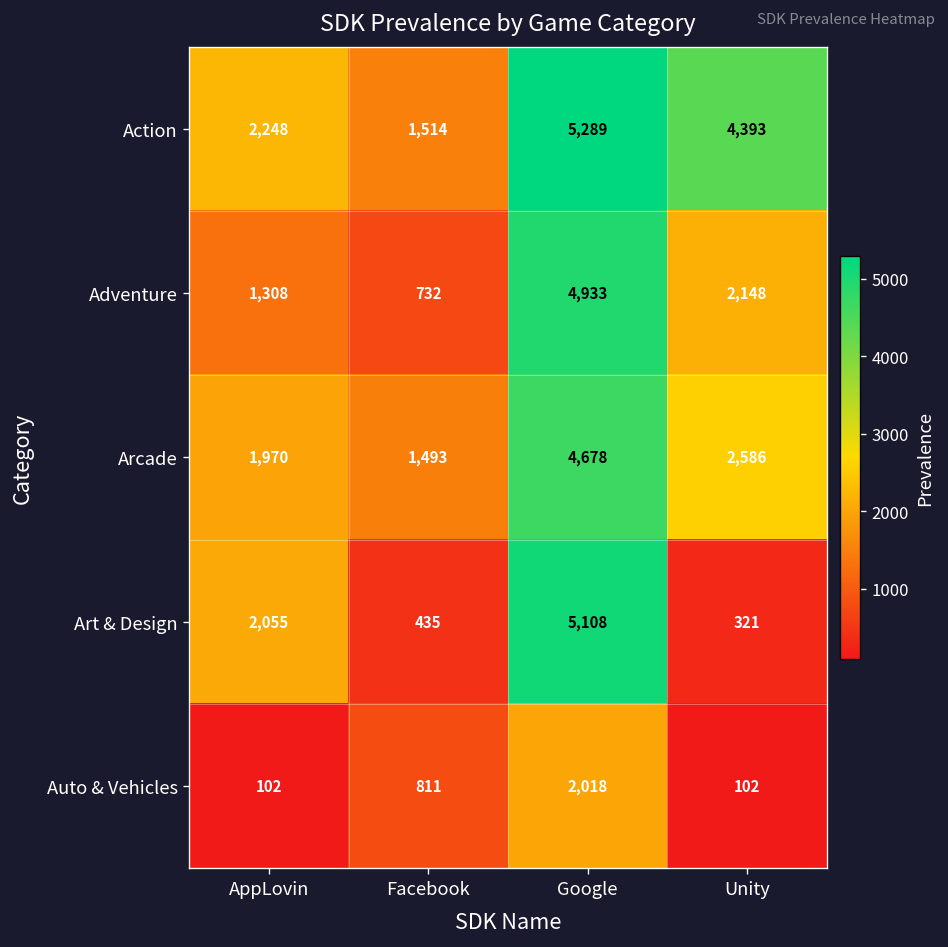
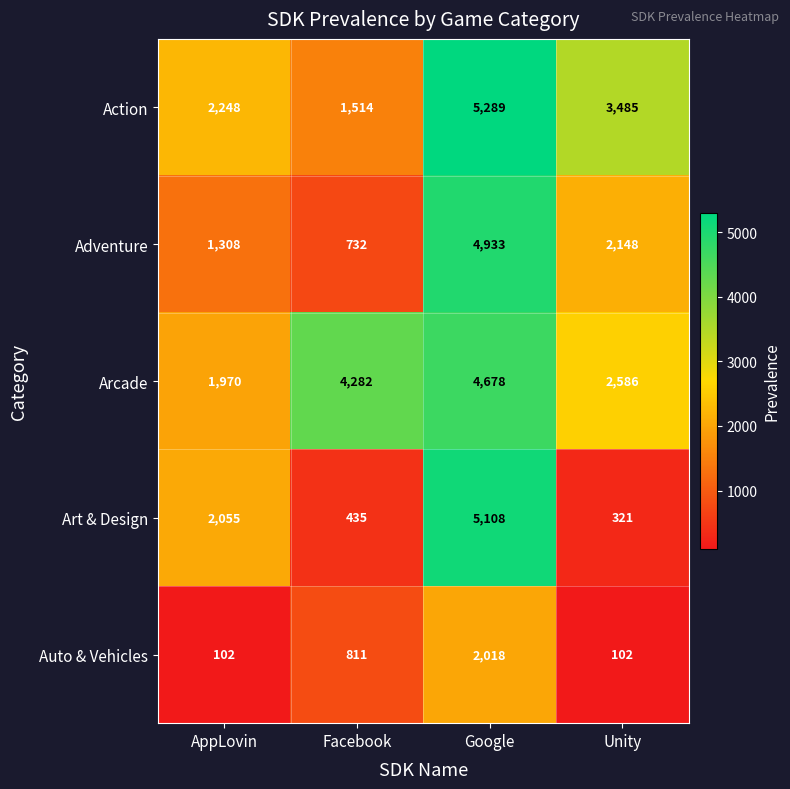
Action, Unity: 4,393 -> 3,485
Arcade, Facebook: 1,493 -> 4,282
